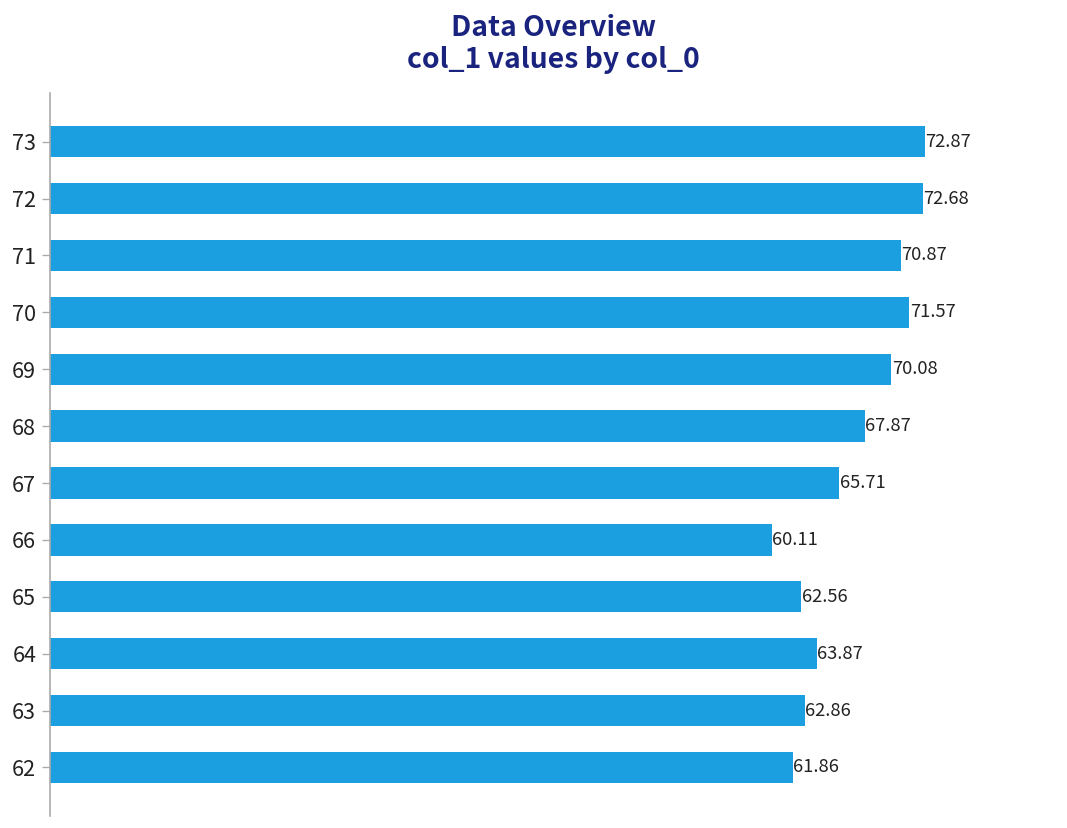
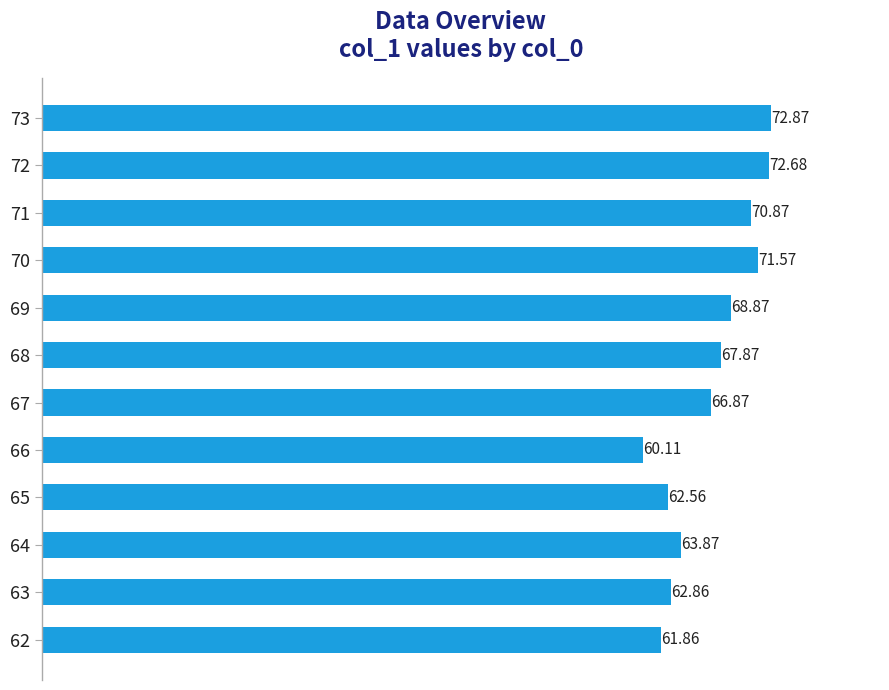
69: 70.08 -> 68.87
67: 65.71 -> 66.87
